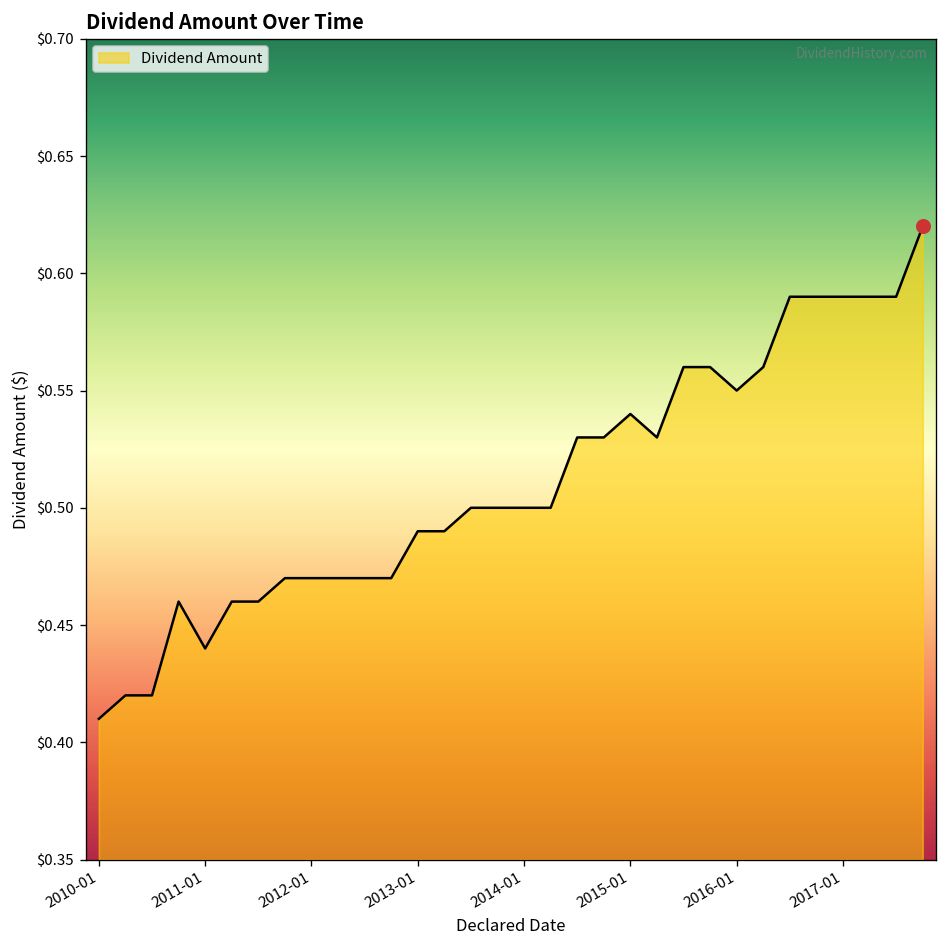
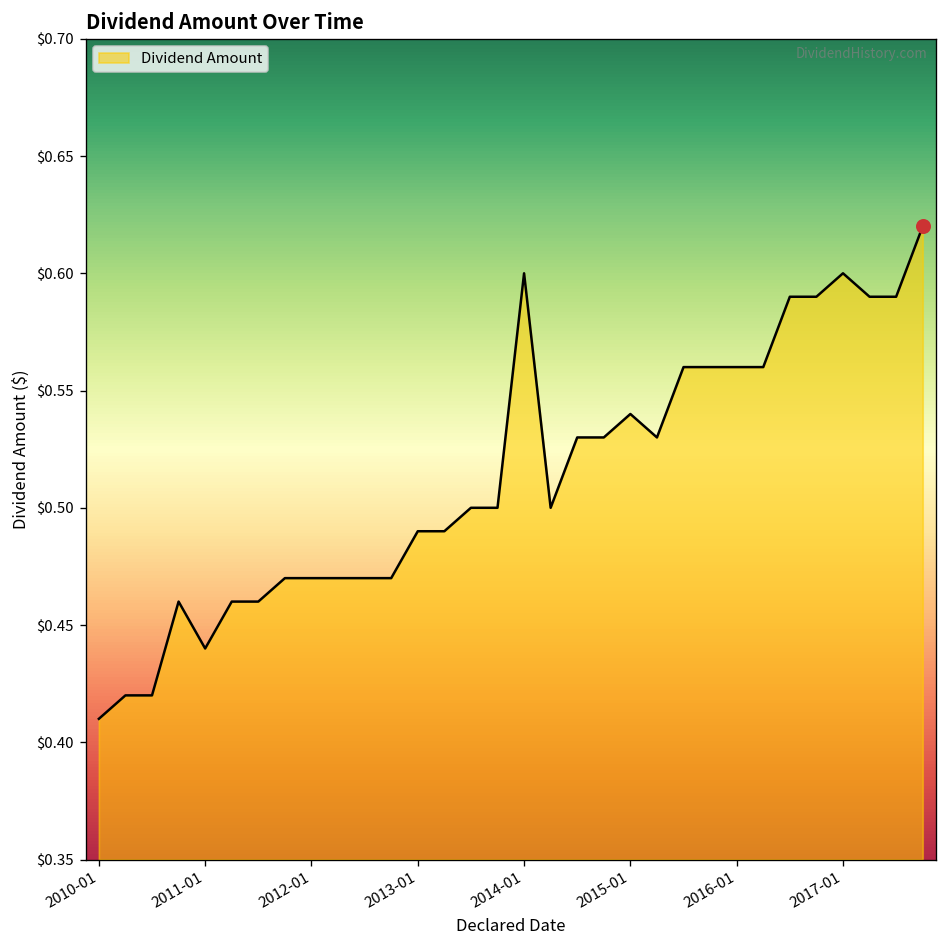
Dividend Amount, 2014-01: $0.5 -> $0.6
Dividend Amount, 2016-01: $0.55 -> $0.56
Dividend Amount, 2017-01: $0.59 -> $0.60
